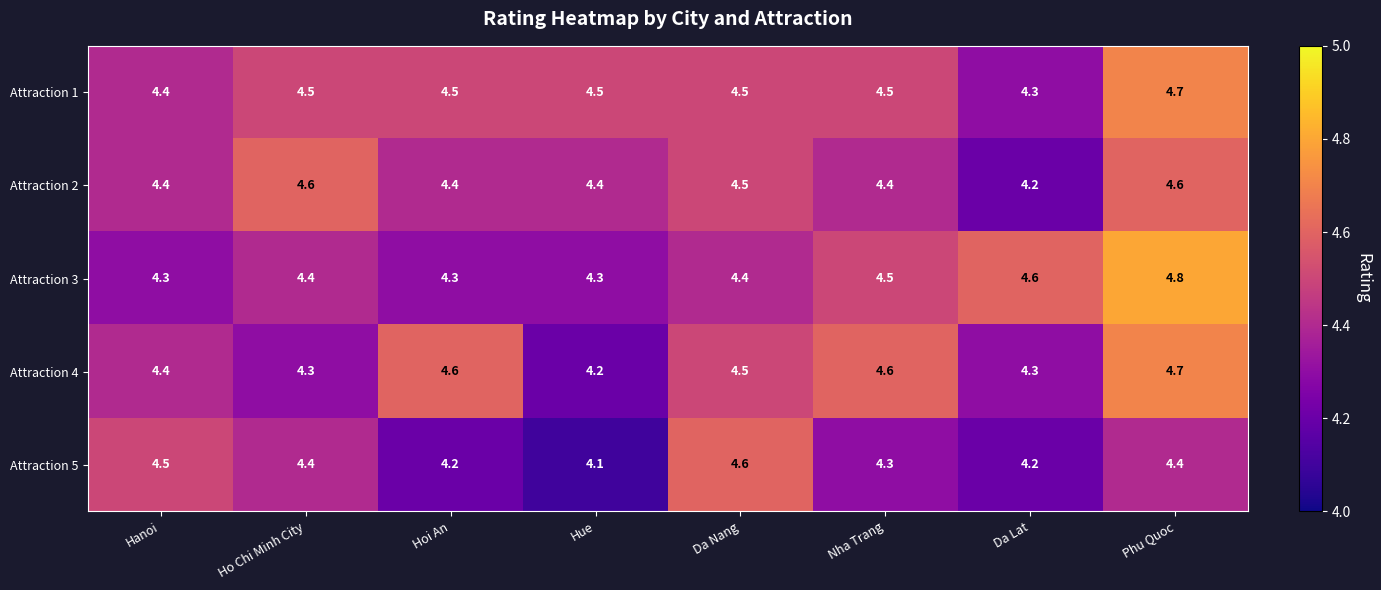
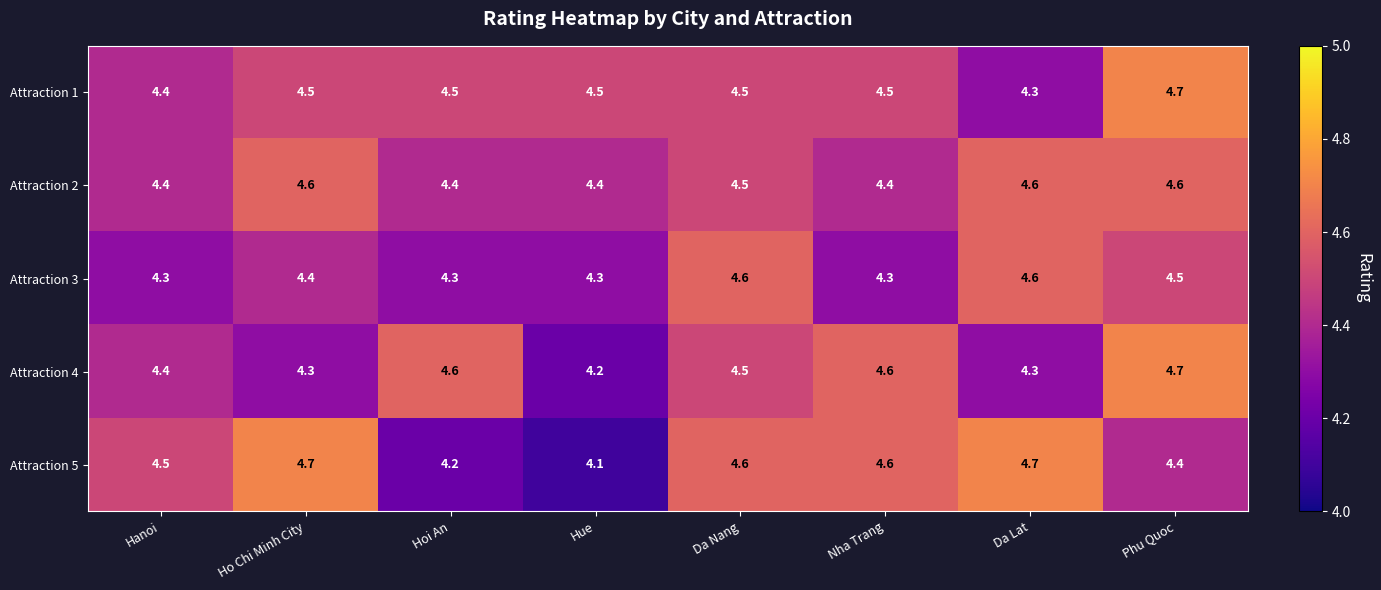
Attraction 2, Da Lat: 4.2 -> 4.6
Attraction 3, Da Nang: 4.4 -> 4.6
Attraction 3, Nha Trang: 4.5 -> 4.3
Attraction 3, Phu Quoc: 4.8 -> 4.5
Attraction 5, Ho Chi Minh City: 4.4 -> 4.7
Attraction 5, Nha Trang: 4.3 -> 4.6
Attraction 5, Da Lat: 4.2 -> 4.7
